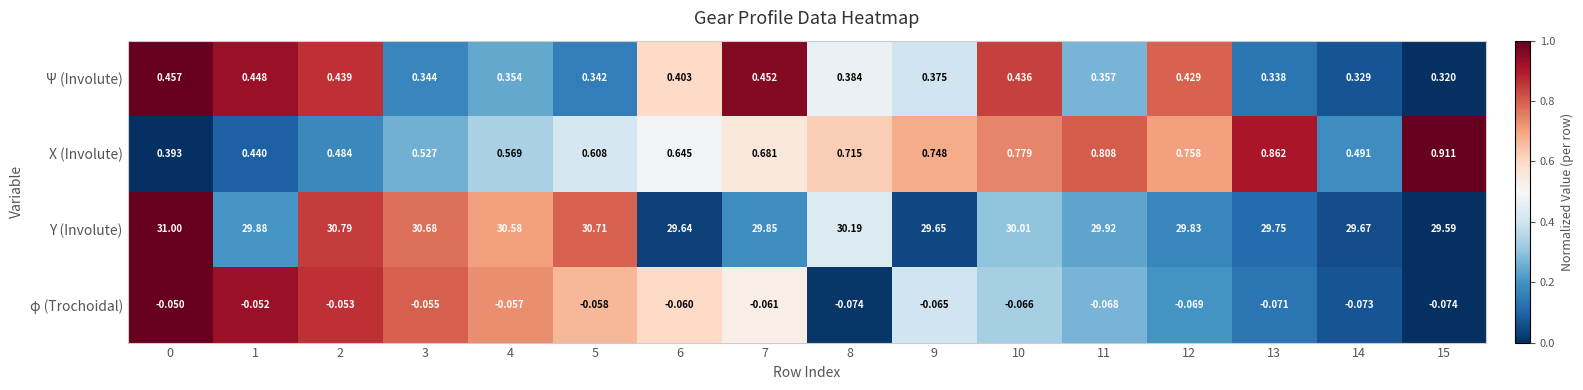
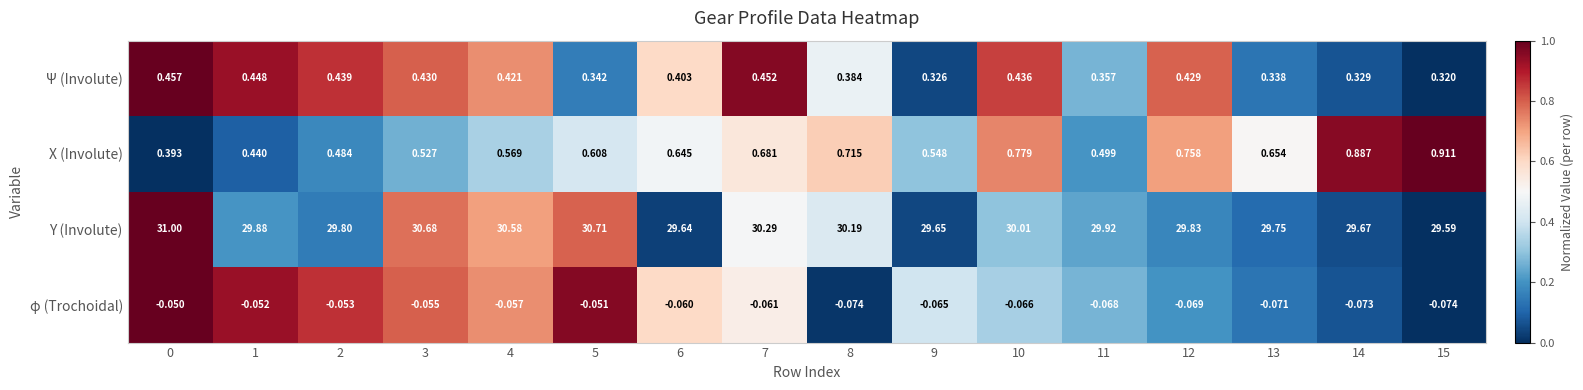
Ψ (Involute), 3: 0.344 -> 0.430
Ψ (Involute), 4: 0.354 -> 0.421
Ψ (Involute), 9: 0.375 -> 0.326
X (Involute), 9: 0.748 -> 0.548
X (Involute), 11: 0.808 -> 0.499
X (Involute), 13: 0.862 -> 0.654
X (Involute), 14: 0.491 -> 0.887
Y (Involute), 2: 30.79 -> 29.80
Y (Involute), 7: 29.85 -> 30.29
φ (Trochoidal), 5: -0.058 -> -0.051
